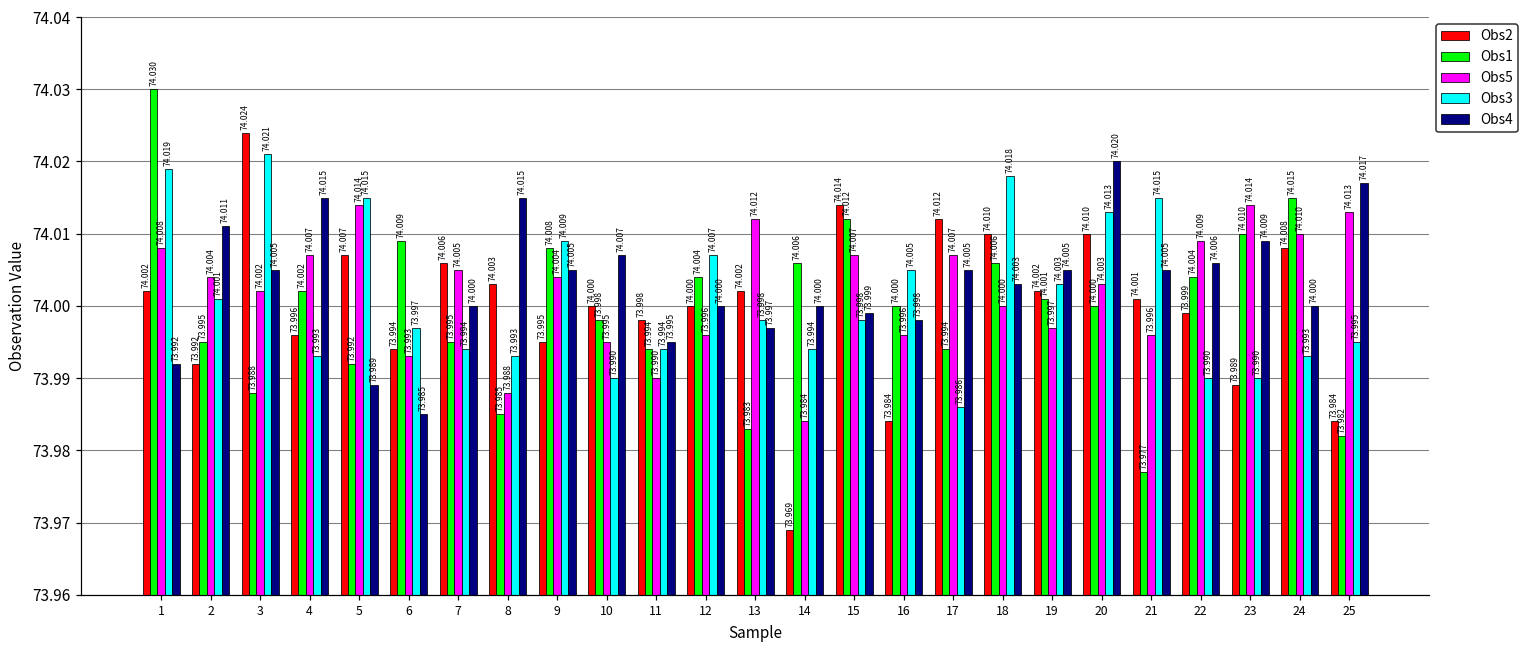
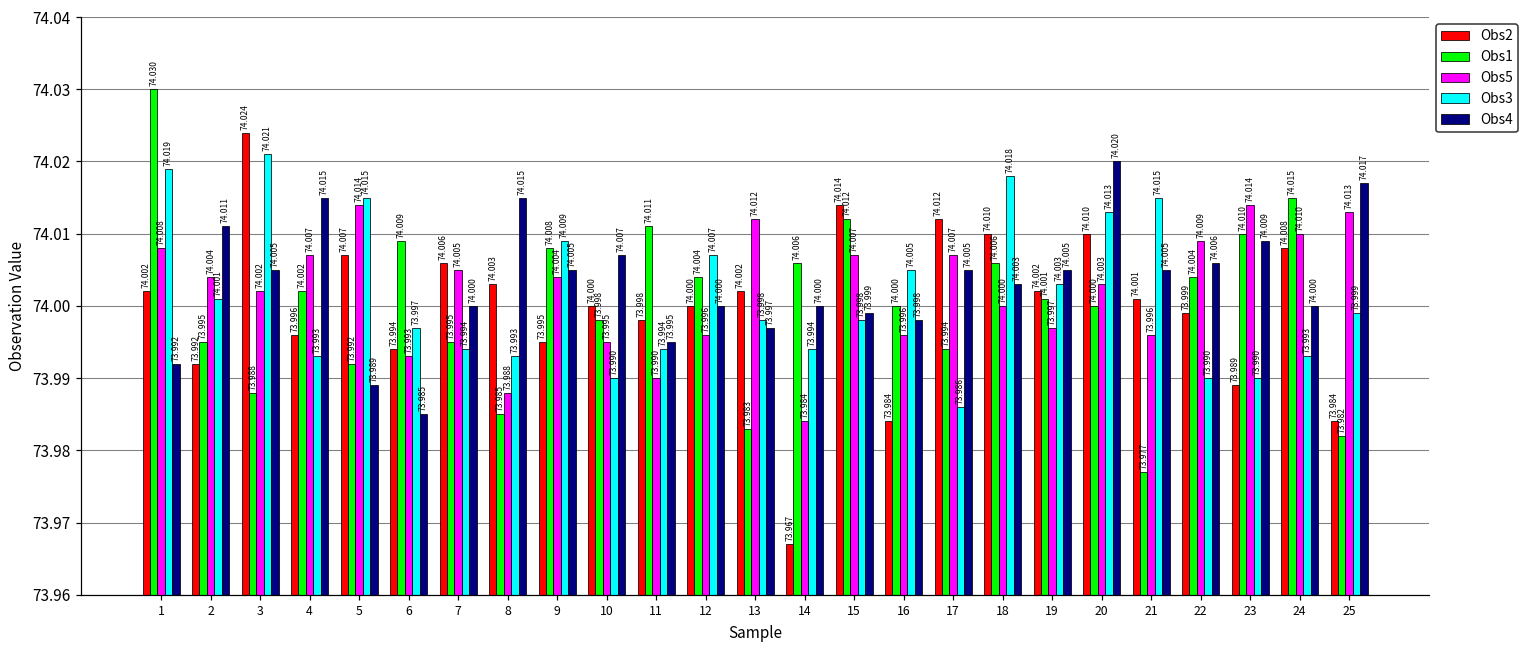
Obs1, 11: 73.994 -> 74.011
Obs2, 14: 73.969 -> 73.967
Obs3, 25: 73.995 -> 73.999
